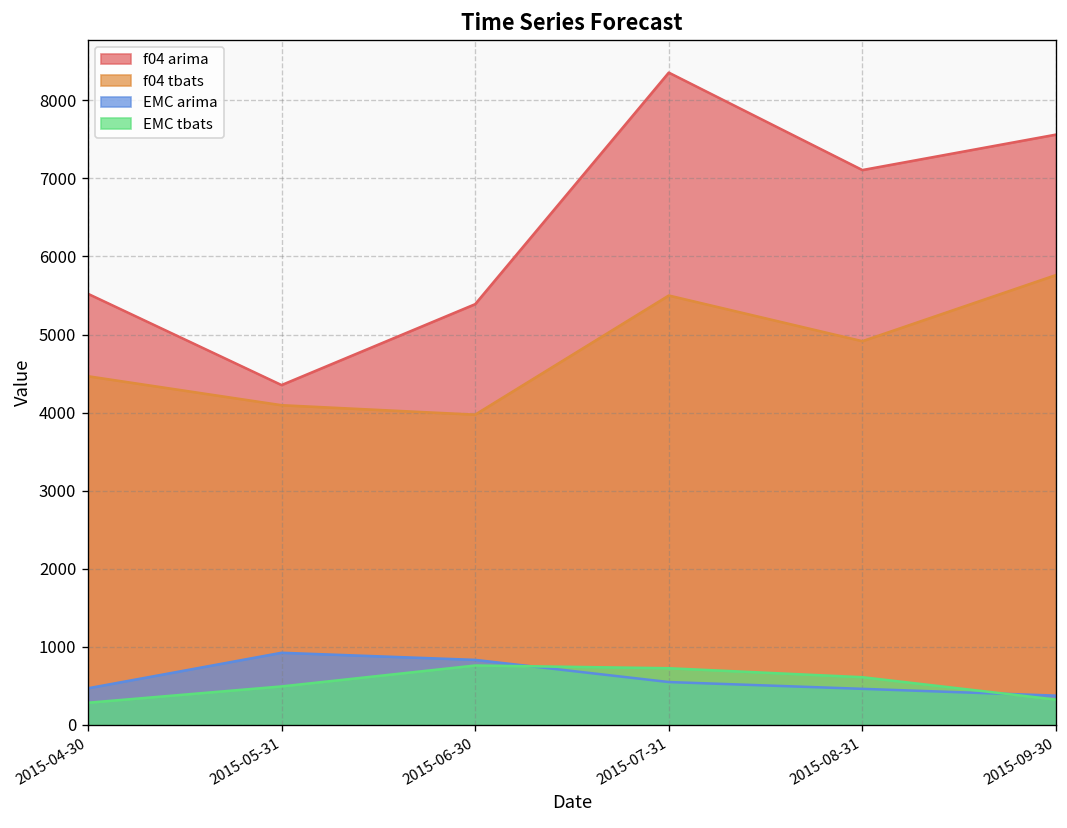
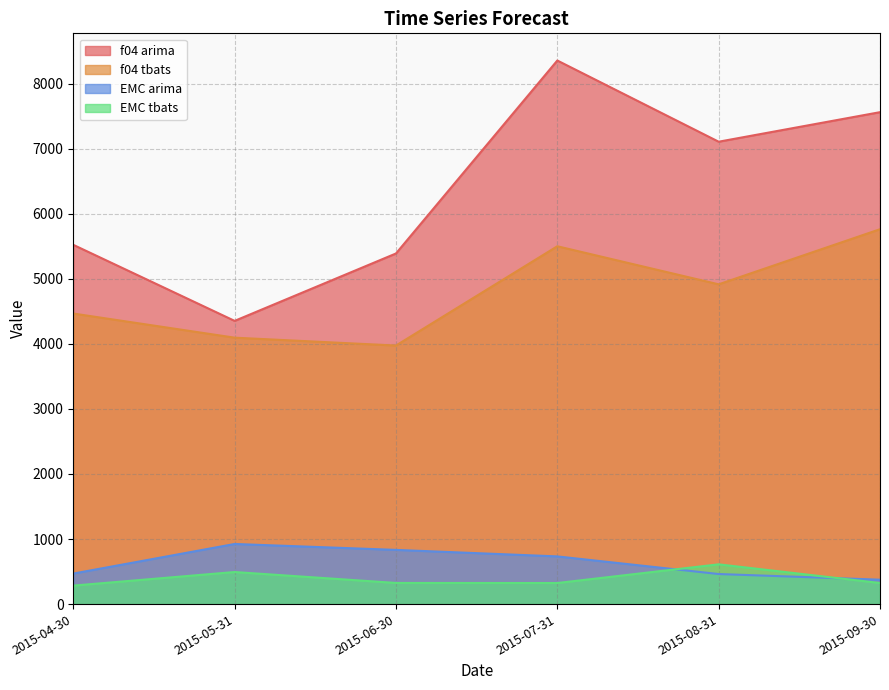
EMC tbats, 2015-06-30: 800 -> 300
EMC arima, 2015-07-31: 500 -> 700
EMC tbats, 2015-07-31: 700 -> 300
